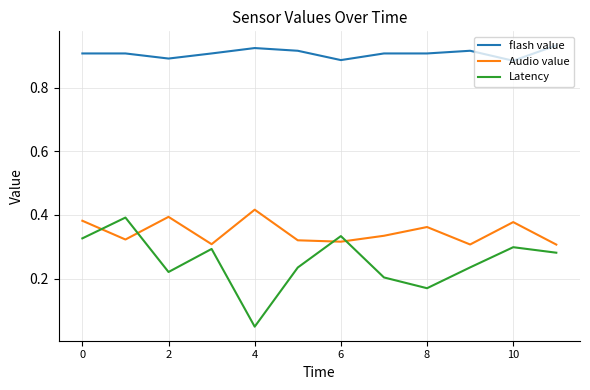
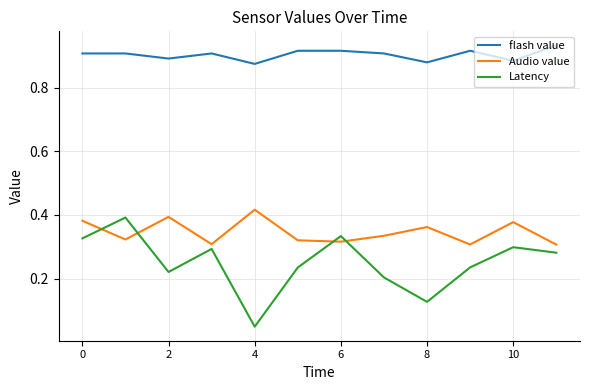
flash value, 4: 0.93 -> 0.88
flash value, 6: 0.89 -> 0.92
flash value, 8: 0.91 -> 0.88
Latency, 8: 0.17 -> 0.13
